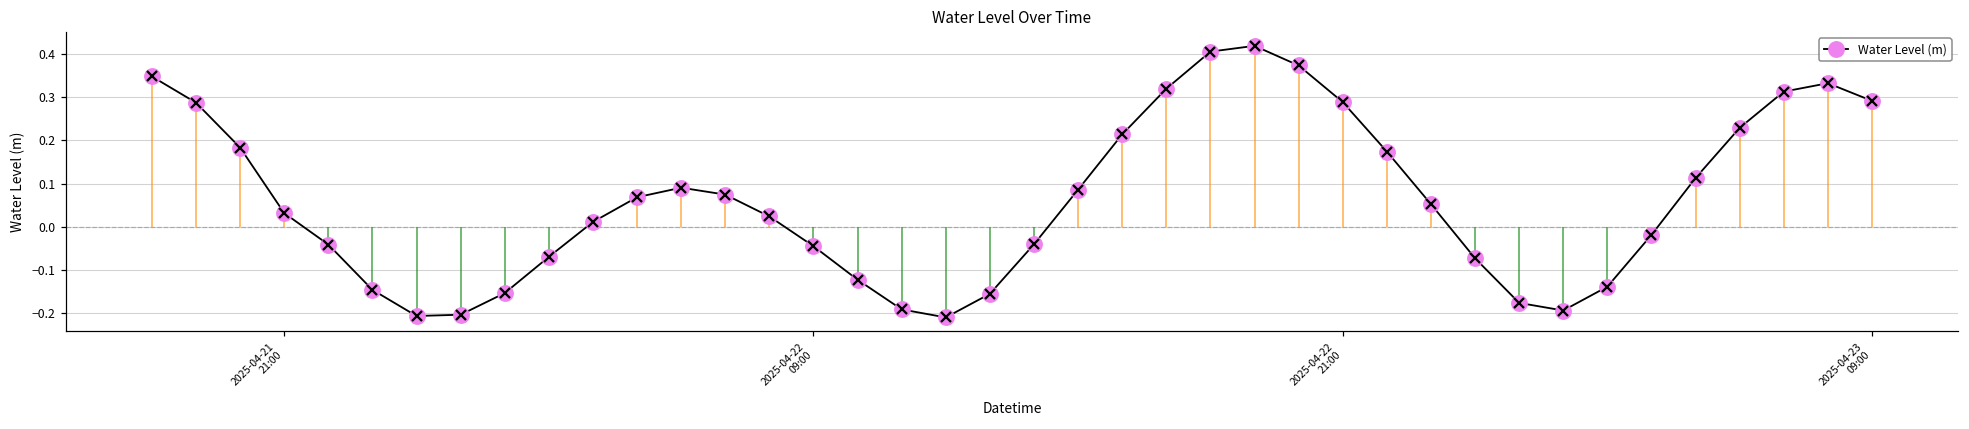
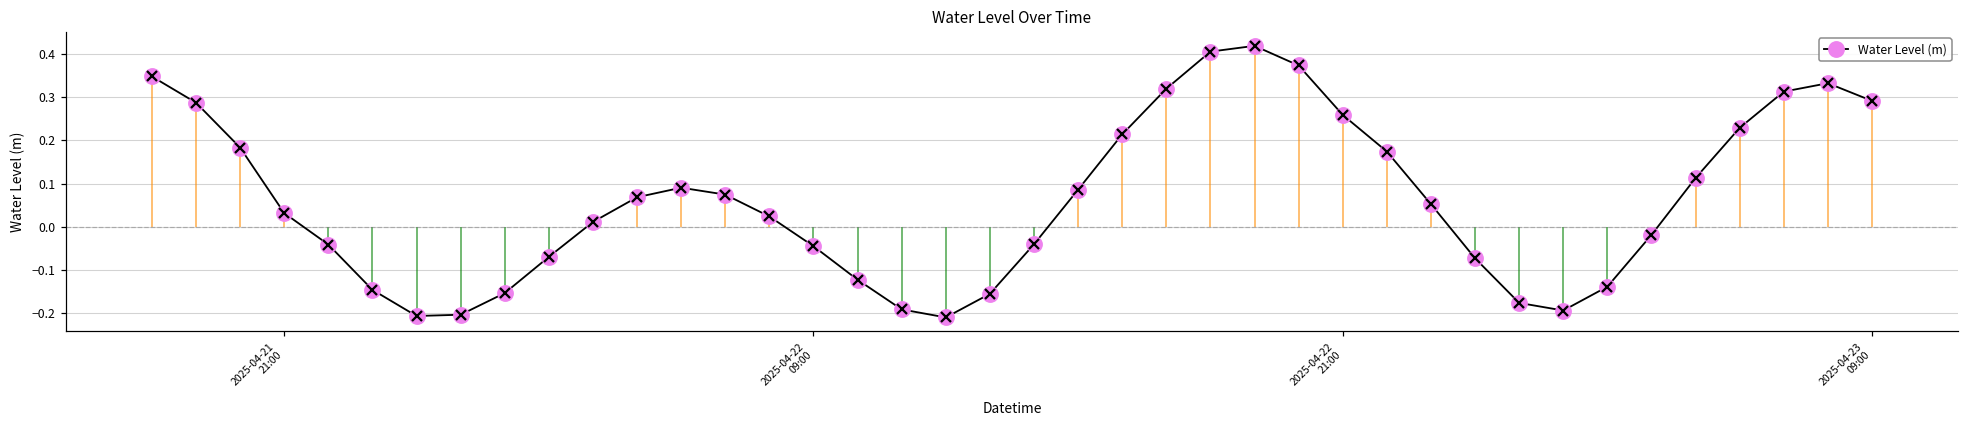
2025-04-22 21:00: 0.29 -> 0.26
